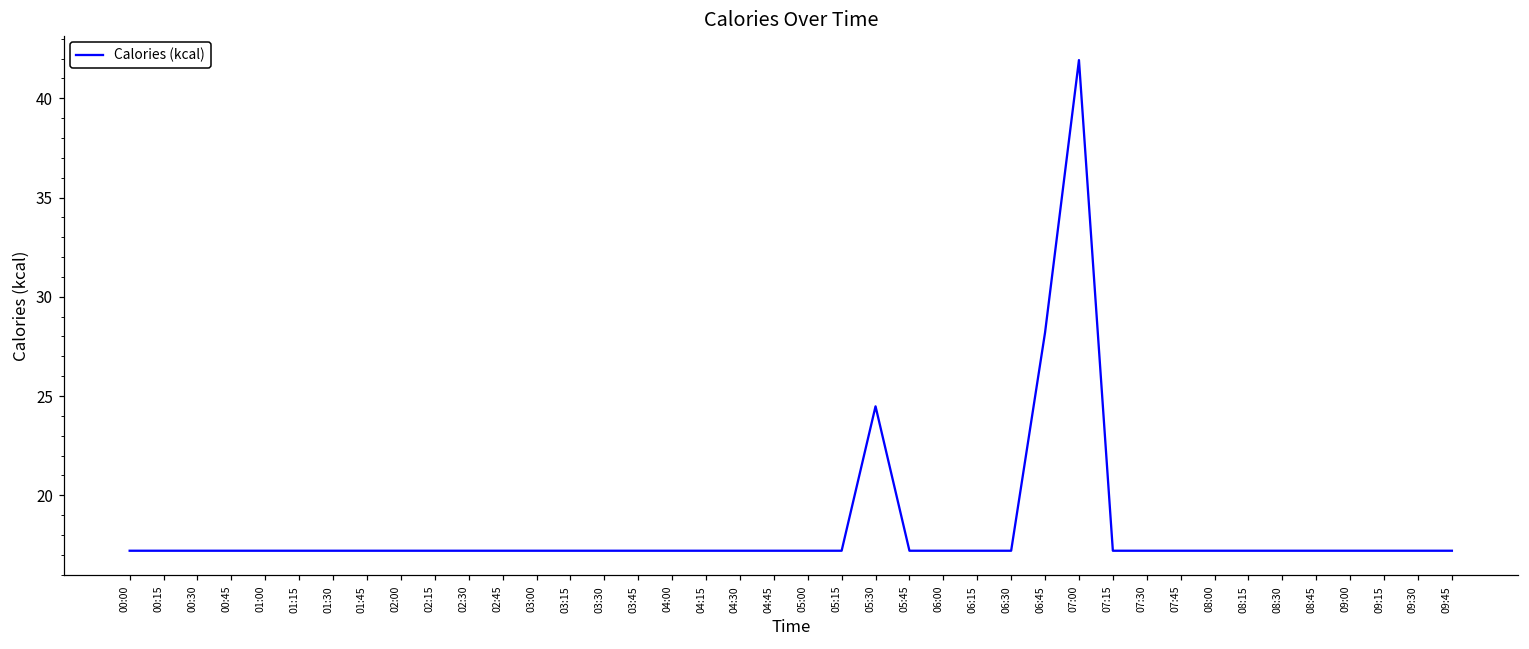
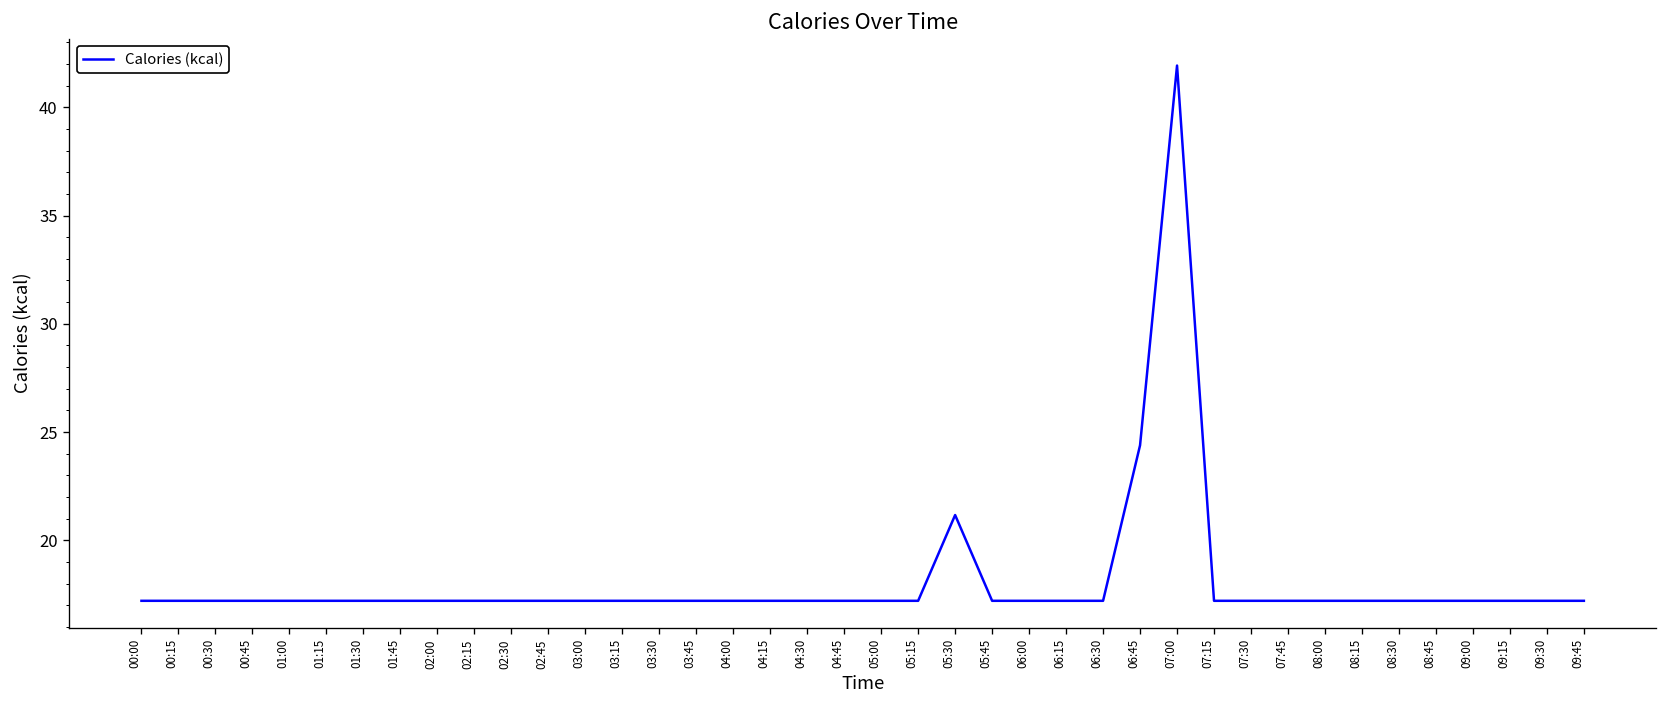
05:30: 24.5 -> 21.2
06:45: 28.2 -> 24.4
